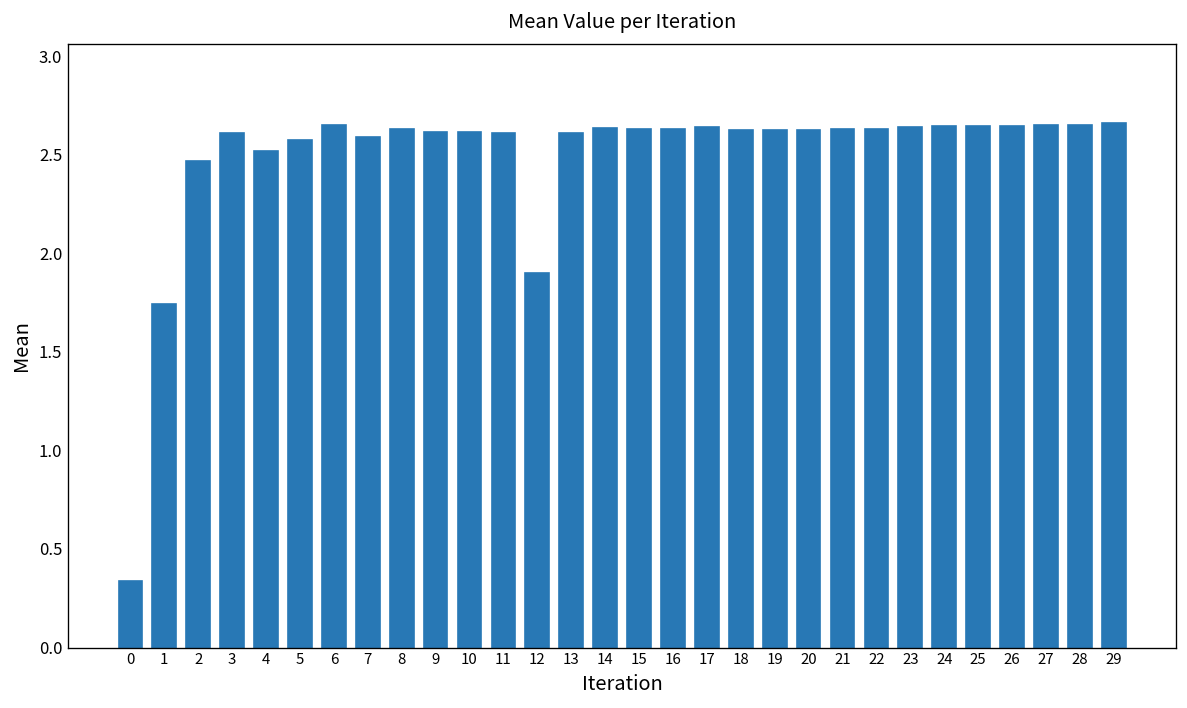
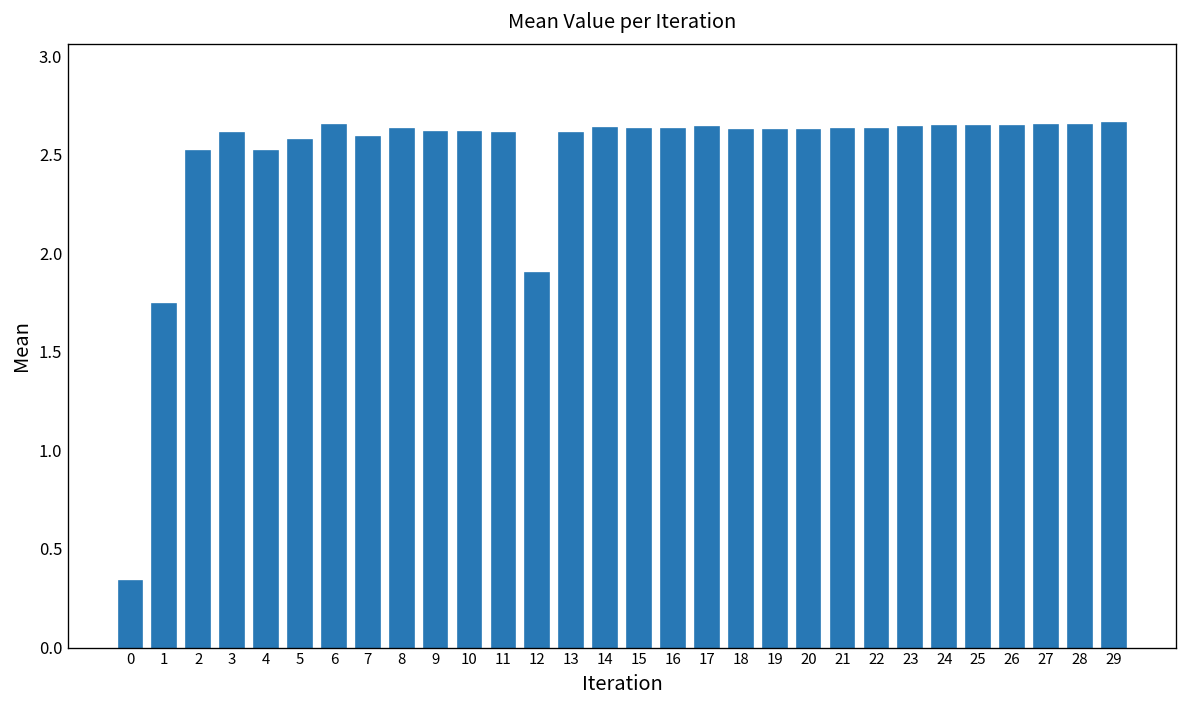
2: 2.47 -> 2.52
